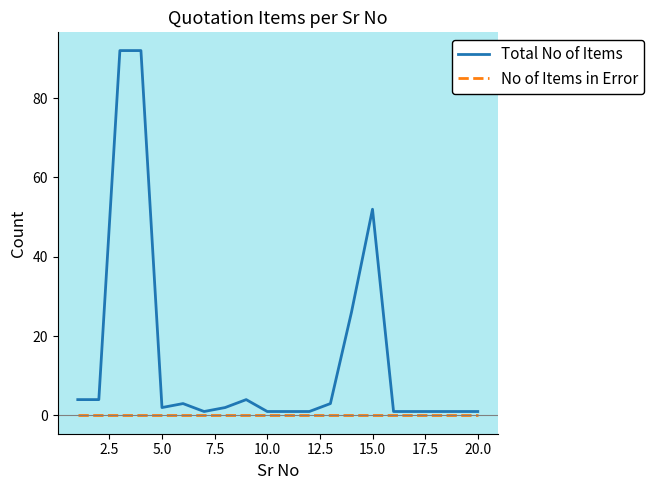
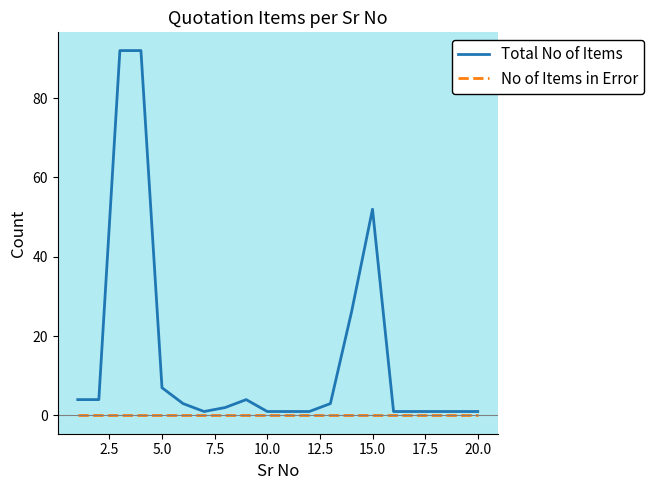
Total No of Items, 5.0: 2 -> 7
